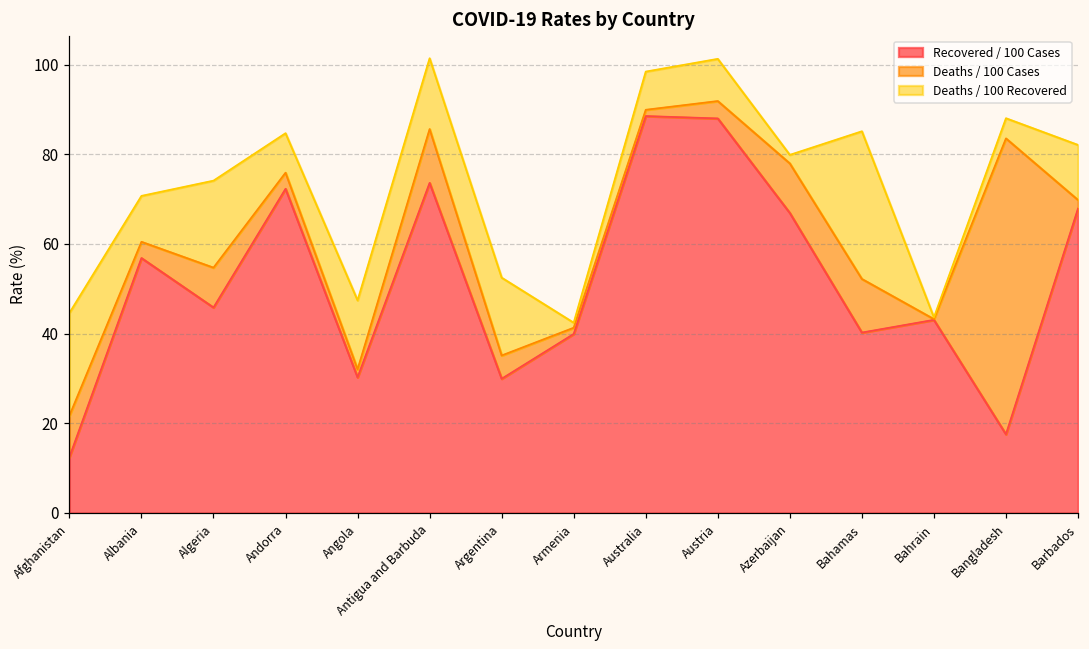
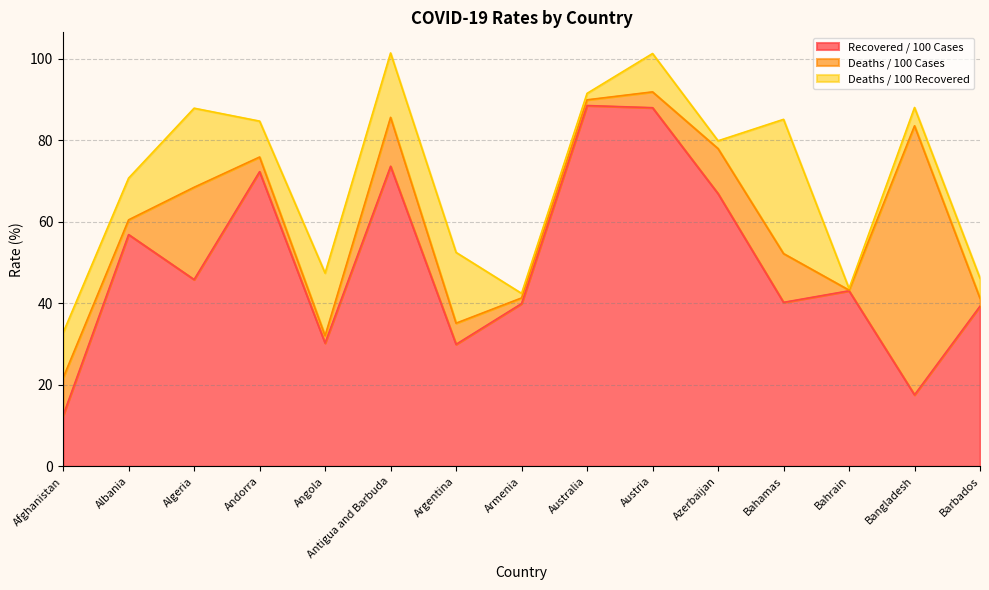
Deaths / 100 Recovered, Afghanistan: 23 -> 11
Deaths / 100 Cases, Algeria: 9 -> 23
Deaths / 100 Recovered, Australia: 9 -> 2
Recovered / 100 Cases, Barbados: 68 -> 39
Deaths / 100 Recovered, Barbados: 12 -> 5
